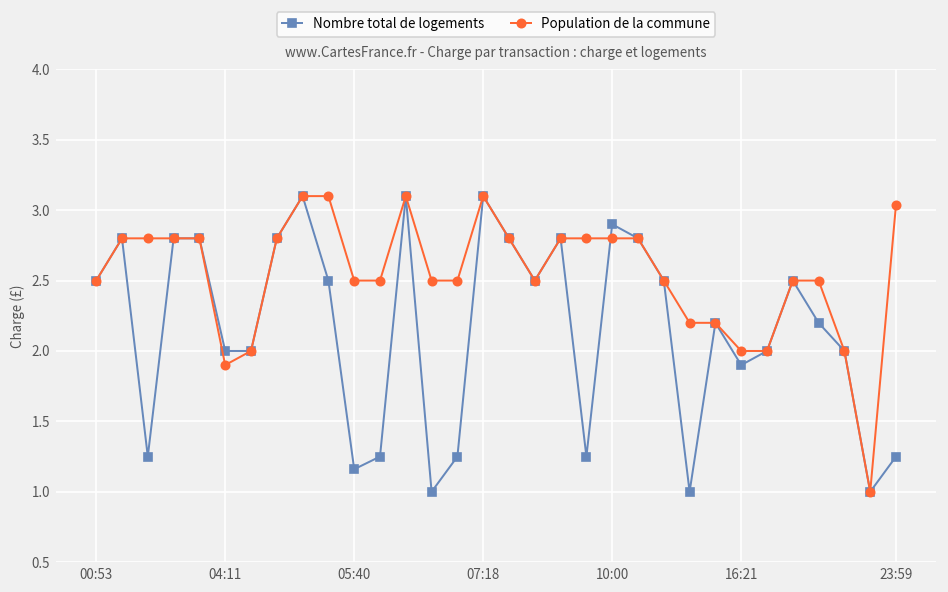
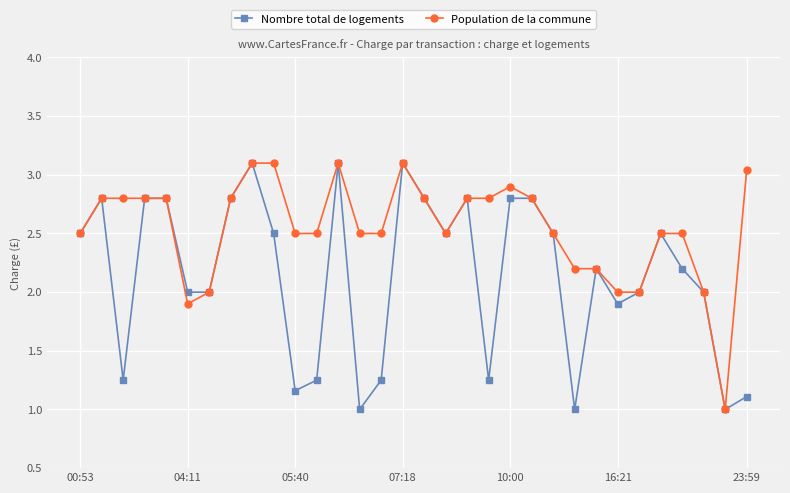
Nombre total de logements, 10:00: 2.9 -> 2.8
Population de la commune, 10:00: 2.8 -> 2.9
Nombre total de logements, 23:59: 1.25 -> 1.11
